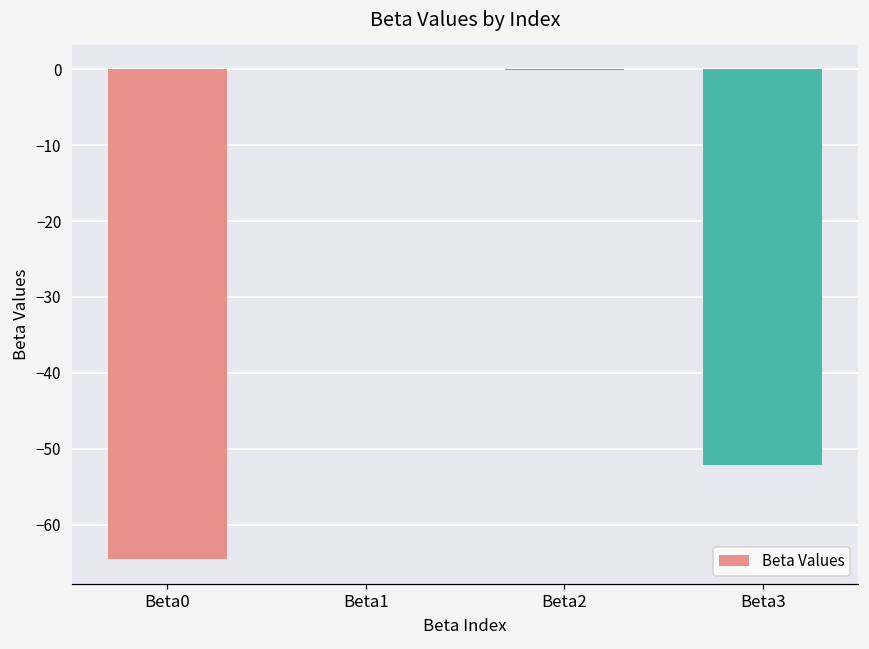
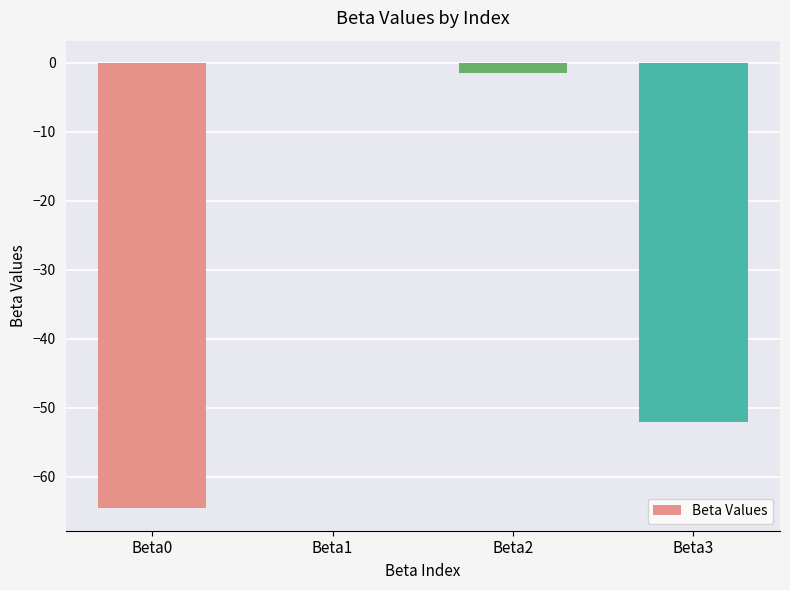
Beta2: 0 -> -1
